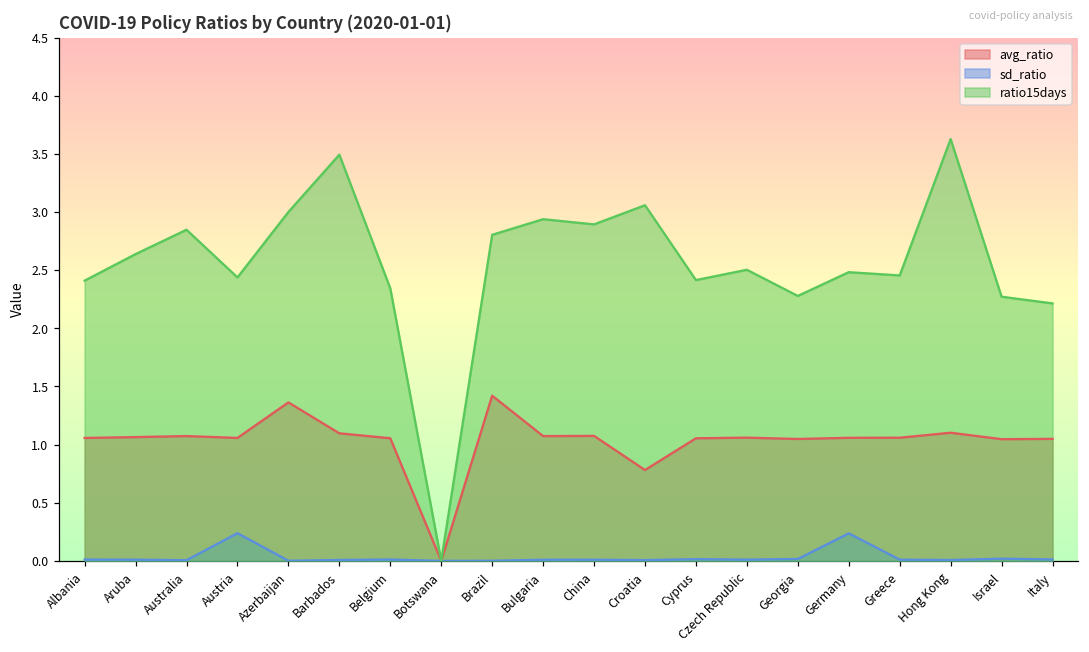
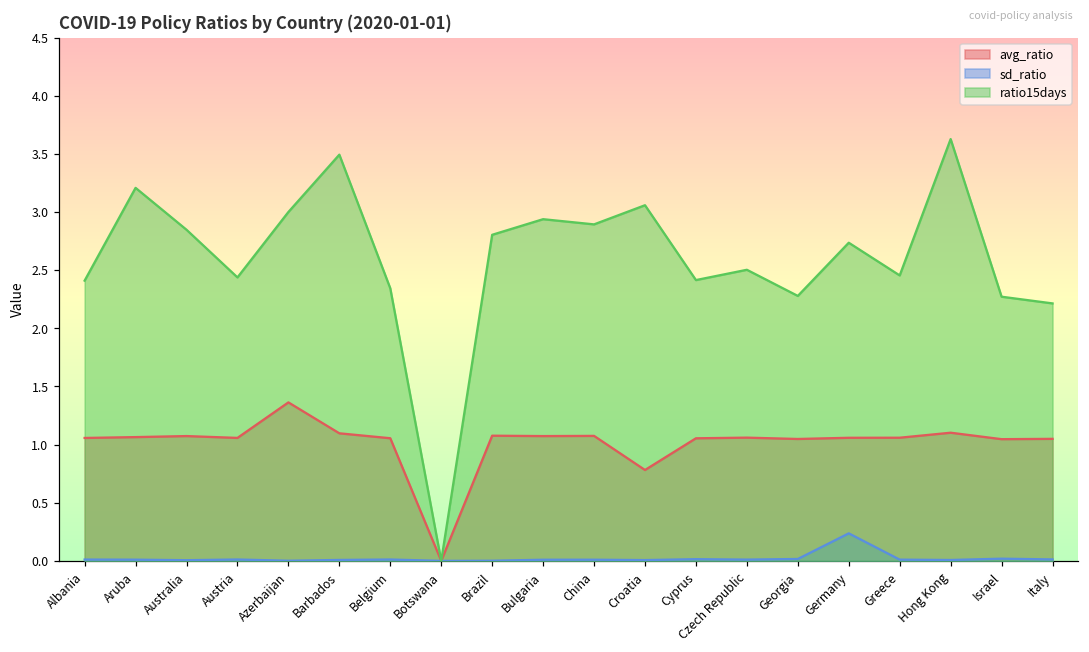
ratio15days, Aruba: 2.64 -> 3.21
sd_ratio, Austria: 0.24 -> 0.01
avg_ratio, Brazil: 1.42 -> 1.08
ratio15days, Germany: 2.48 -> 2.74
